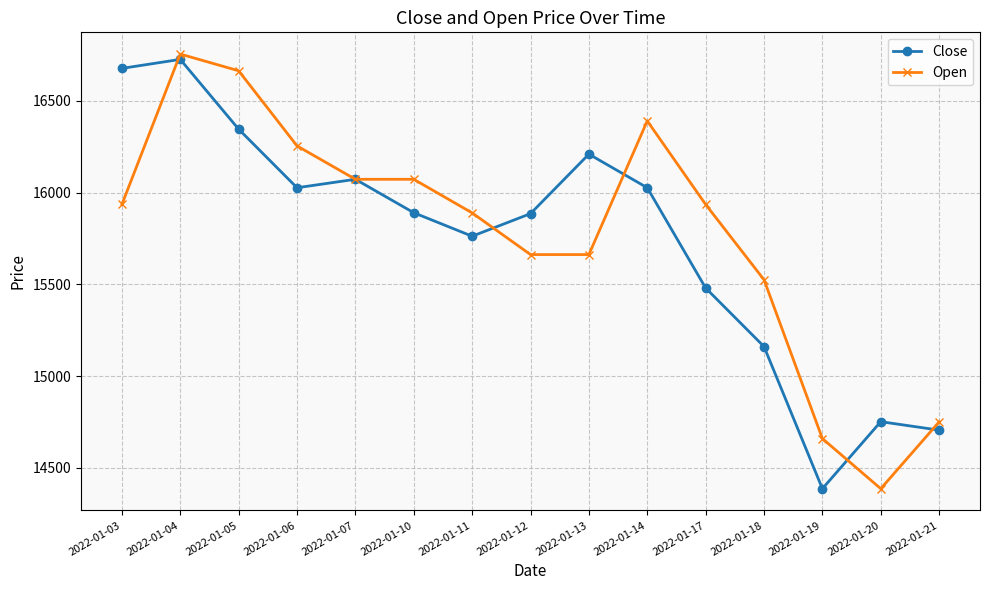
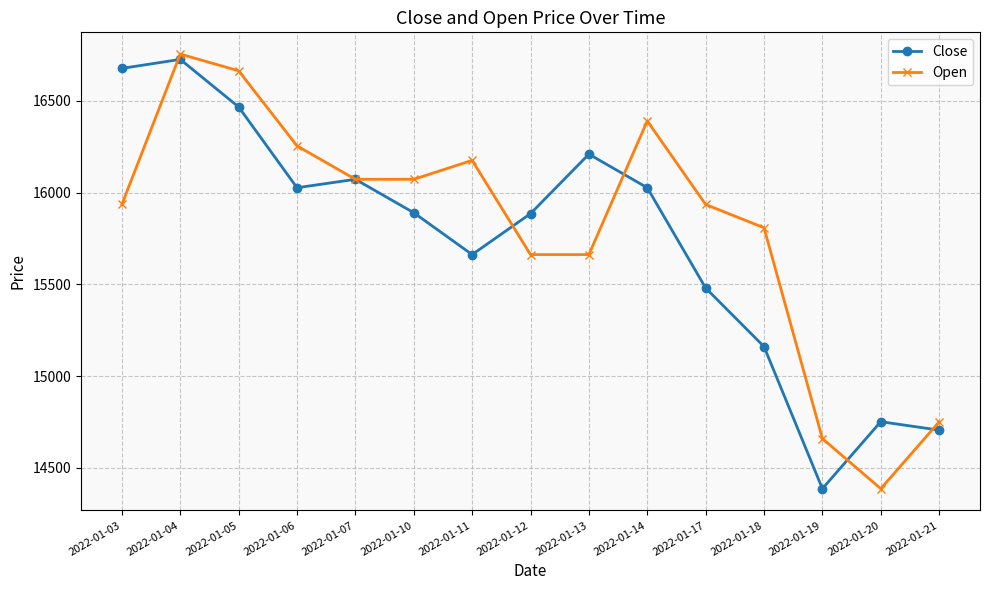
Close, 2022-01-05: 16350 -> 16470
Close, 2022-01-11: 15760 -> 15660
Open, 2022-01-11: 15890 -> 16180
Open, 2022-01-18: 15530 -> 15810
